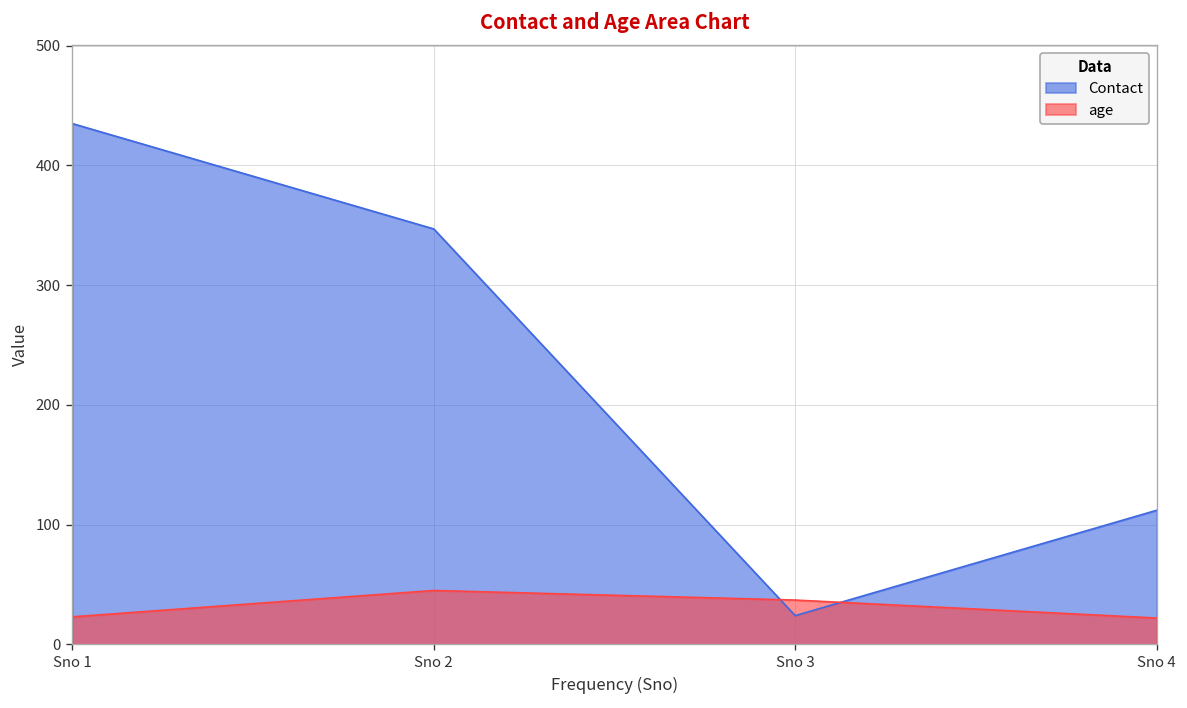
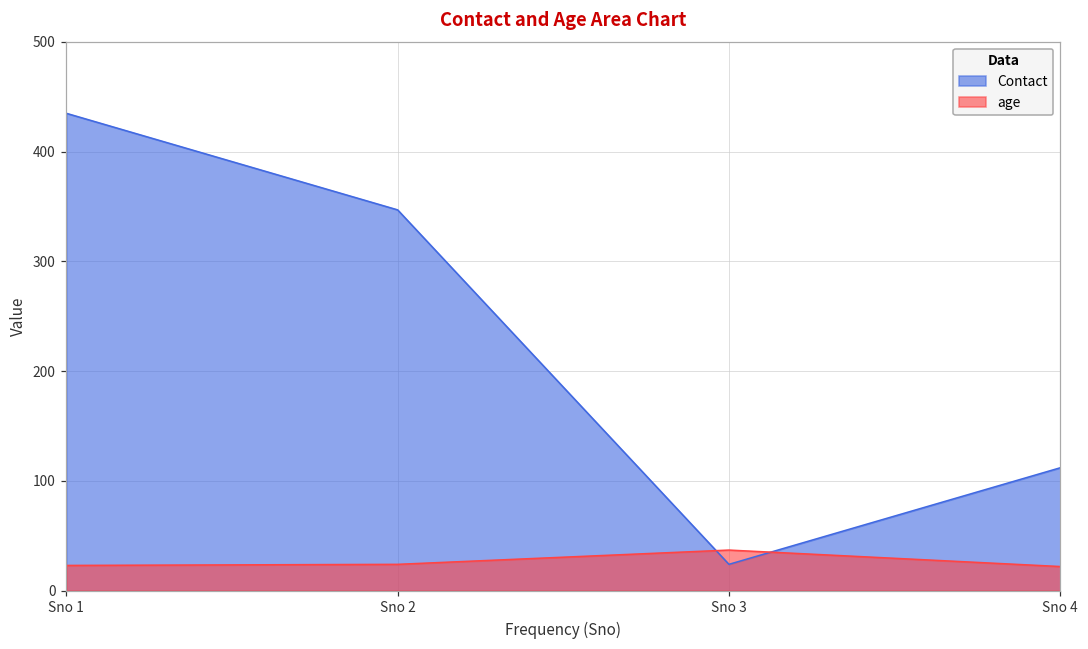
age, Sno 2: 50 -> 20
